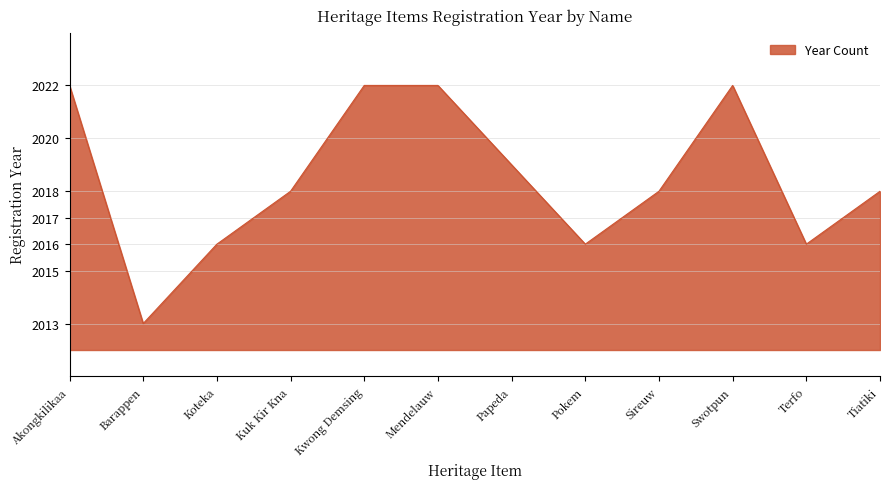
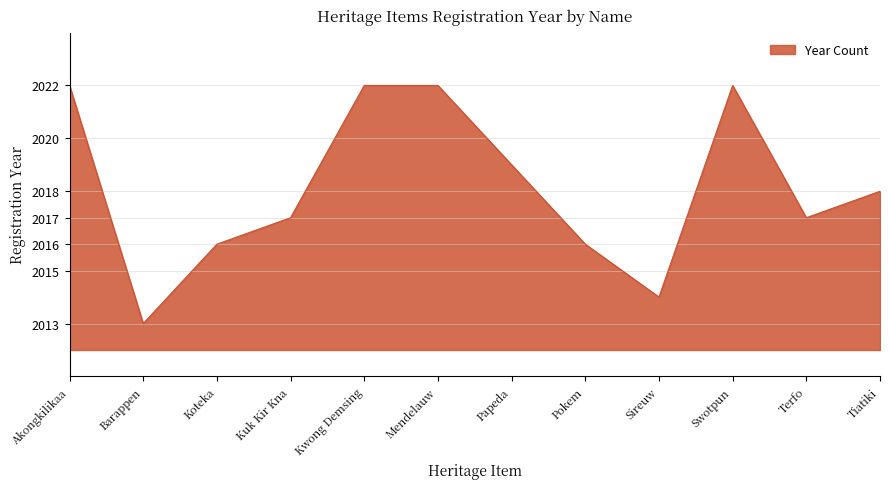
Kuk Kir Kna: 2018 -> 2017
Sireuw: 2018 -> 2014
Terfo: 2016 -> 2017
